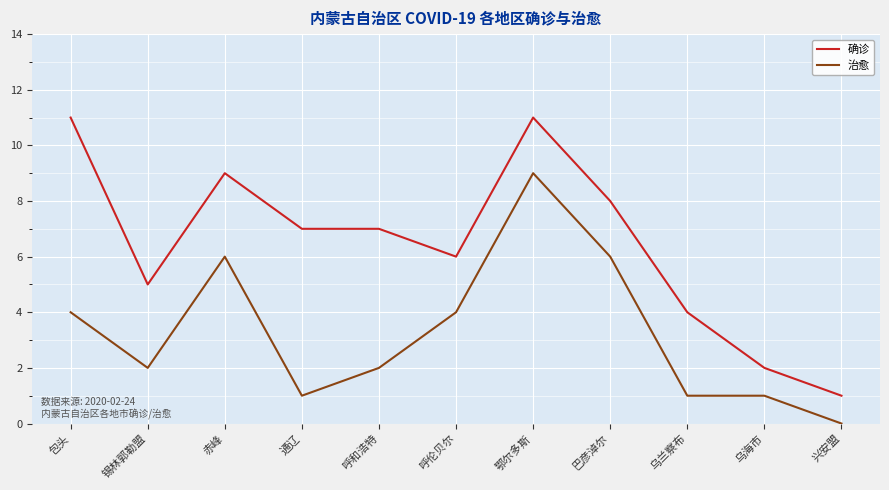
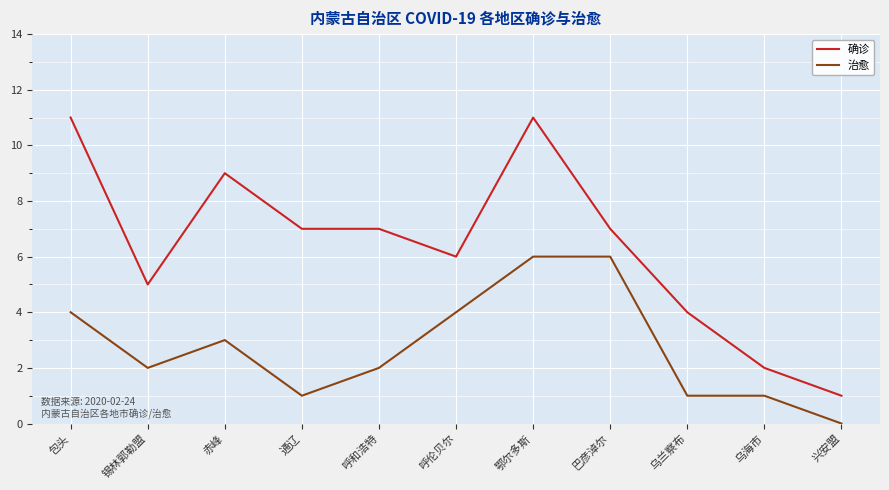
治愈, 赤峰: 6 -> 3
治愈, 鄂尔多斯: 9 -> 6
确诊, 巴彦淖尔: 8 -> 7
